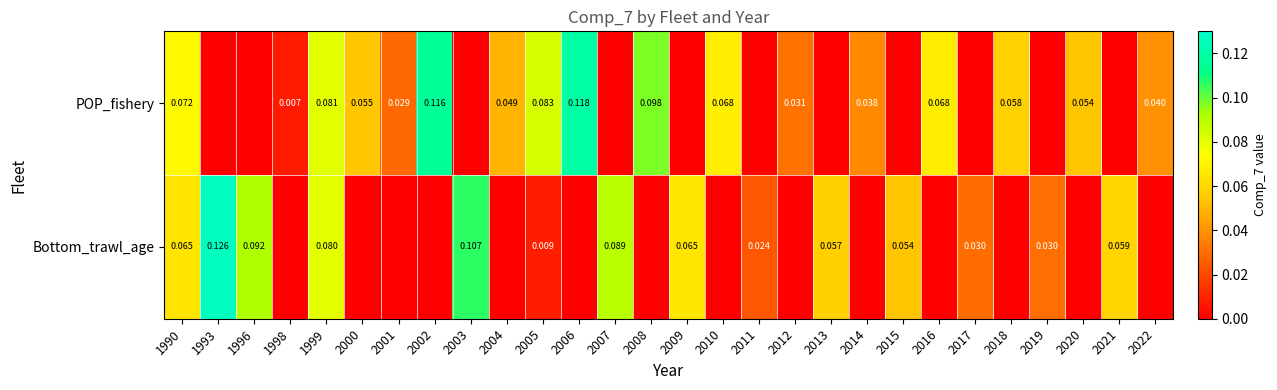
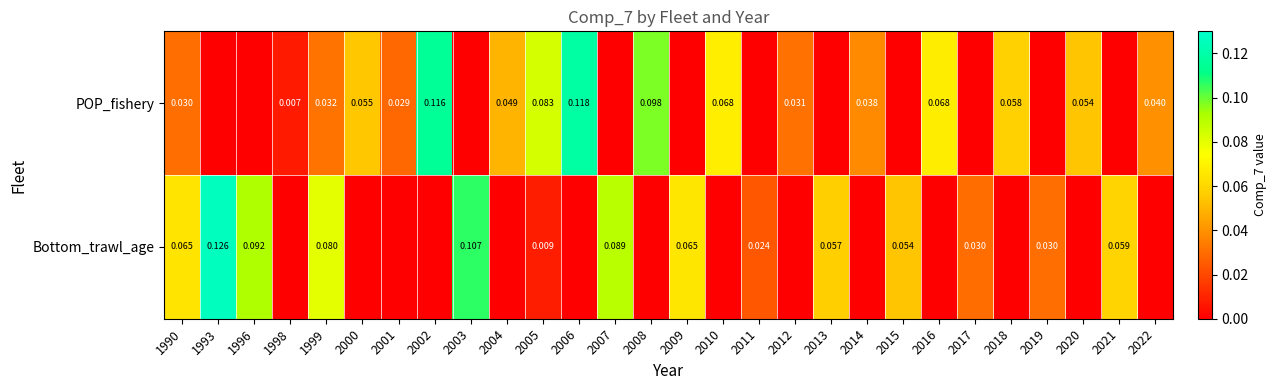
POP_fishery, 1990: 0.072 -> 0.030
POP_fishery, 1999: 0.081 -> 0.032
